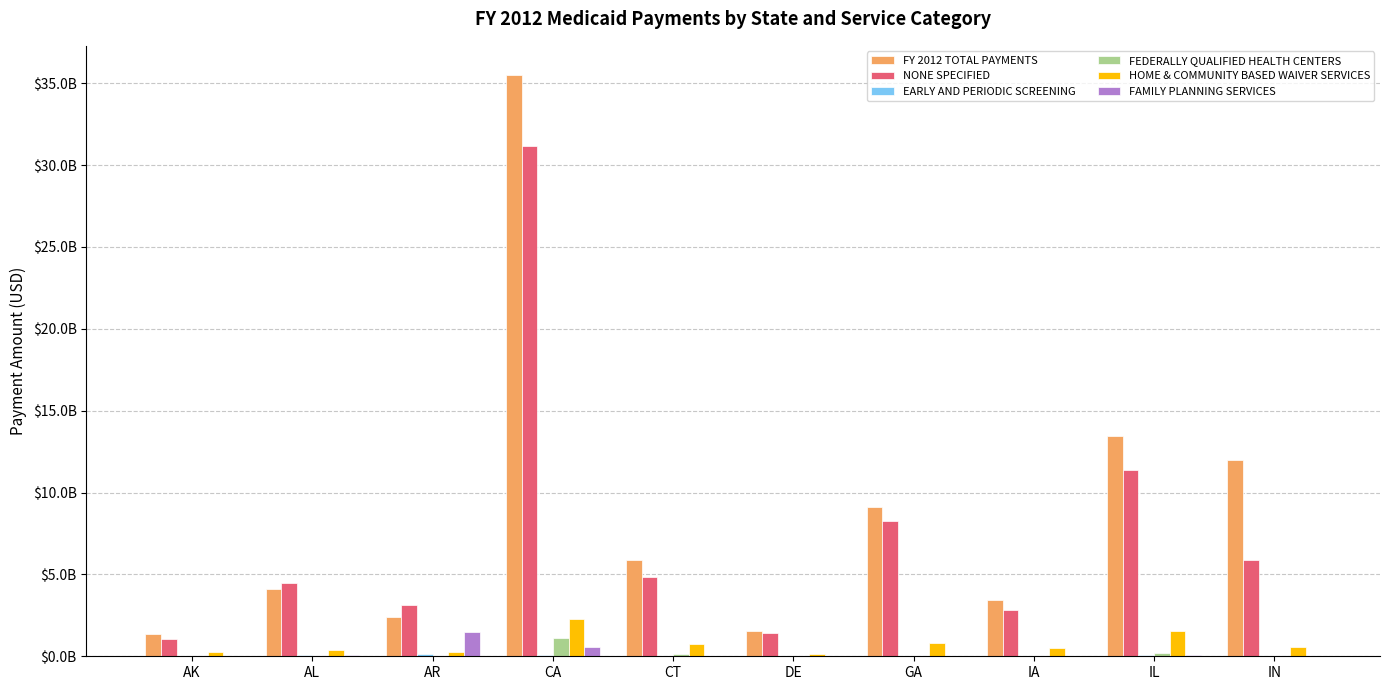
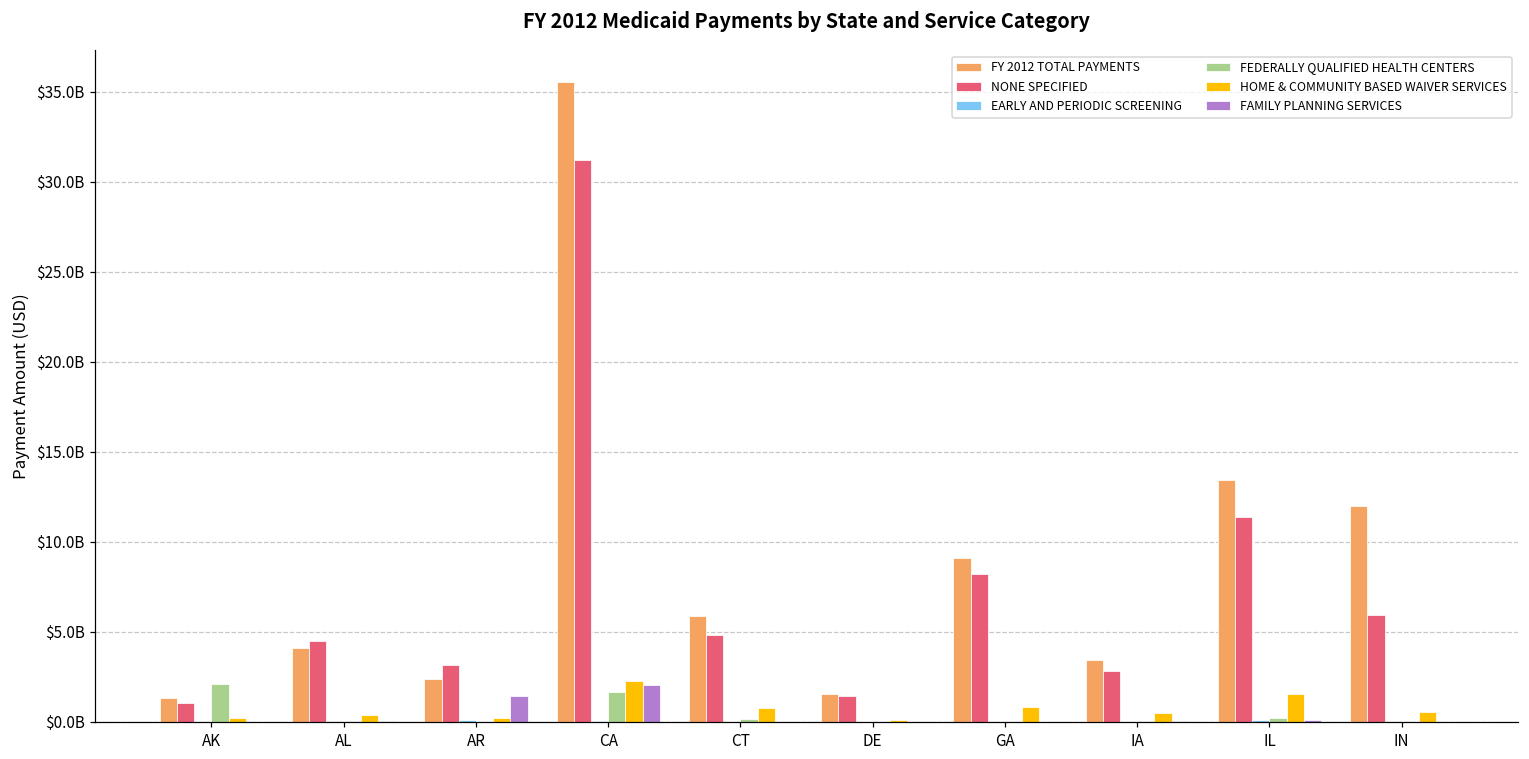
FEDERALLY QUALIFIED HEALTH CENTERS, AK: $0 -> $2100000000
FEDERALLY QUALIFIED HEALTH CENTERS, CA: $1100000000 -> $1600000000
FAMILY PLANNING SERVICES, CA: $600000000 -> $2000000000
